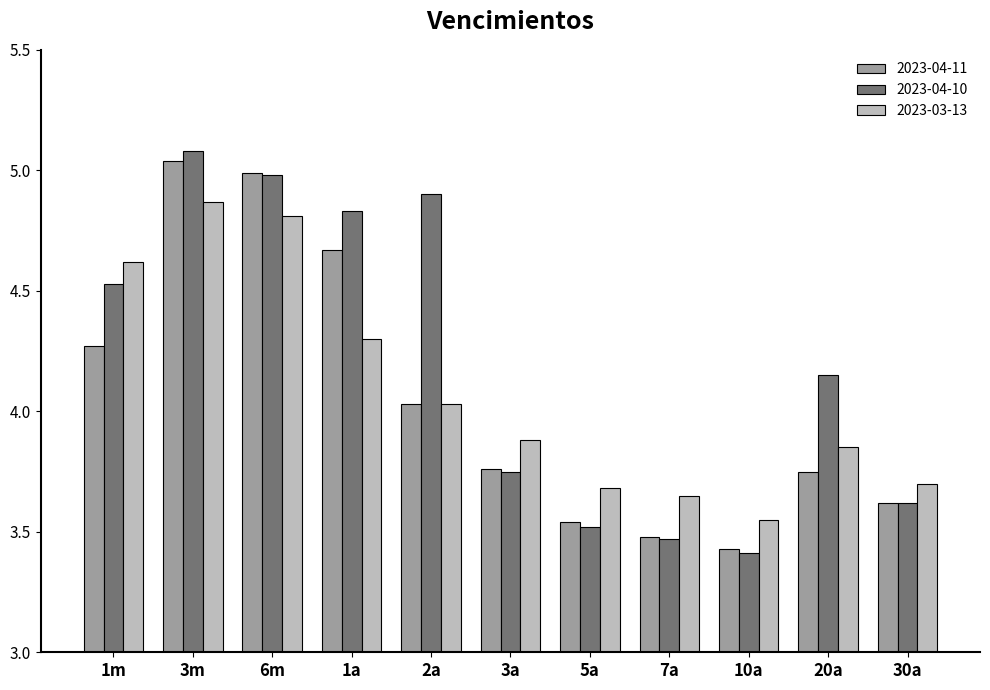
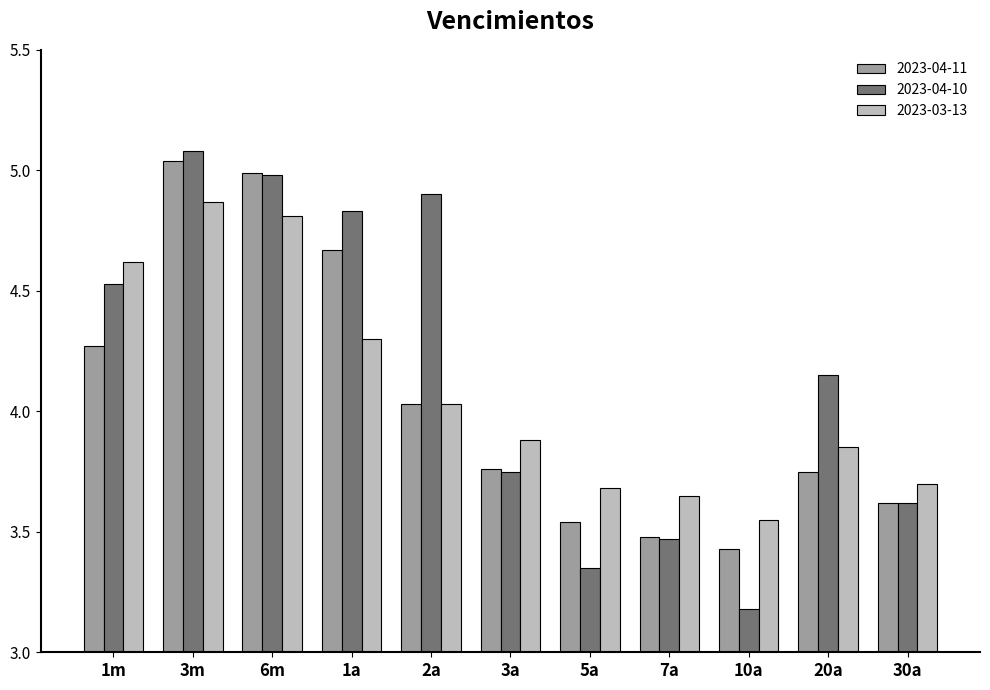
2023-04-10, 5a: 3.52 -> 3.35
2023-04-10, 10a: 3.41 -> 3.18
